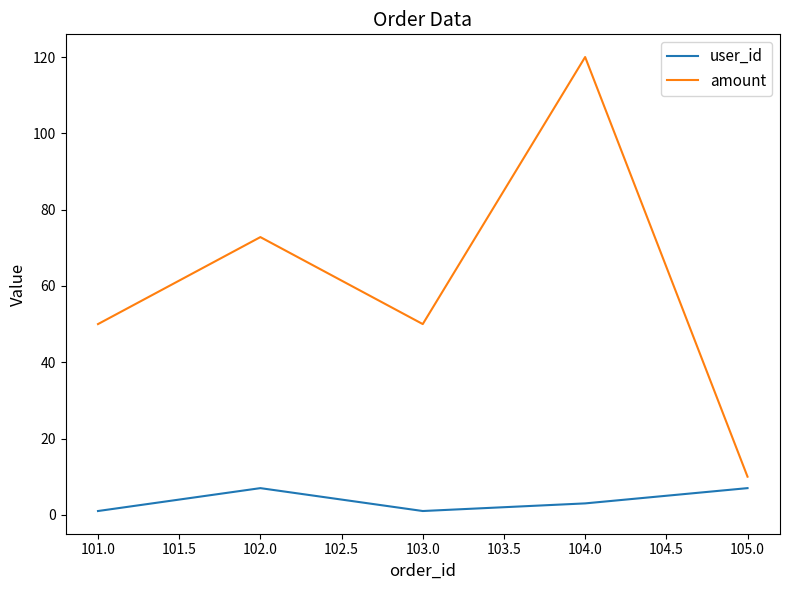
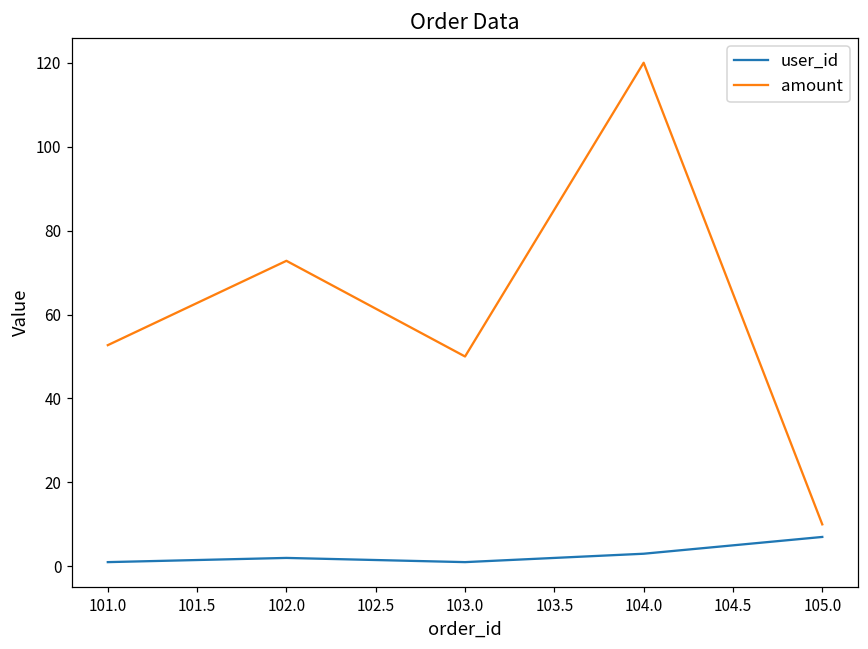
amount, 101.0: 50 -> 53
user_id, 102.0: 7 -> 2
